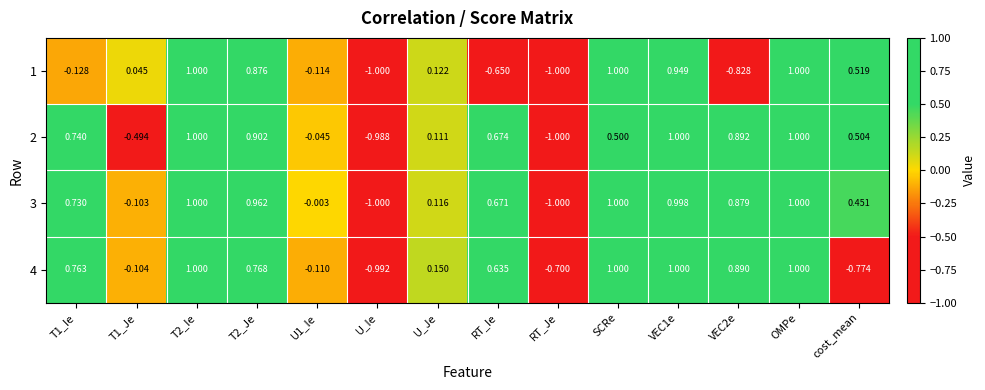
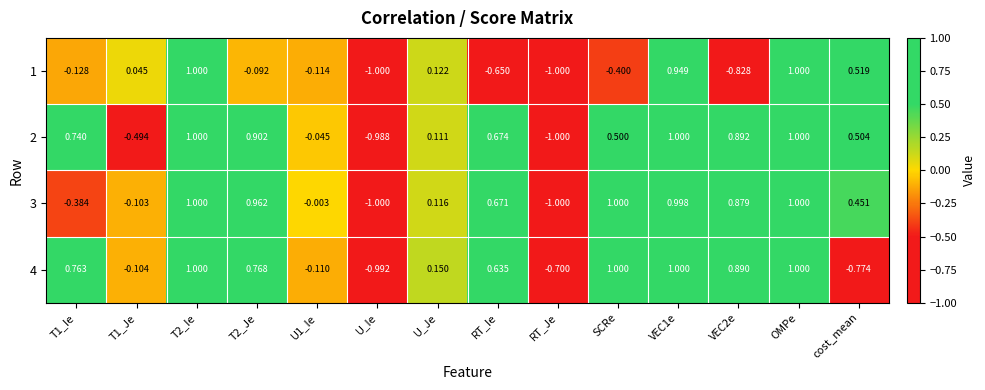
1, T2_Je: 0.876 -> -0.092
1, SCRe: 1.000 -> -0.400
3, T1_Ie: 0.730 -> -0.384
